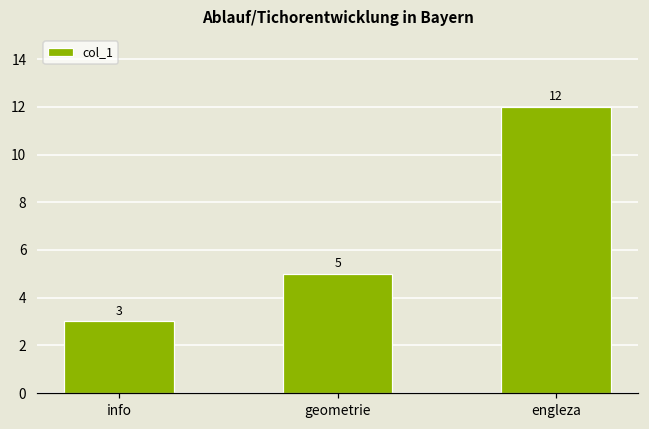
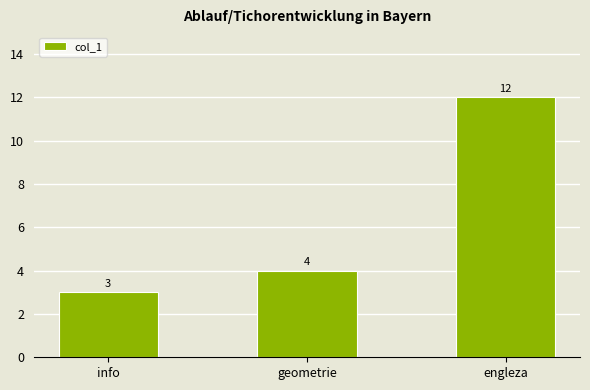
geometrie: 5 -> 4
